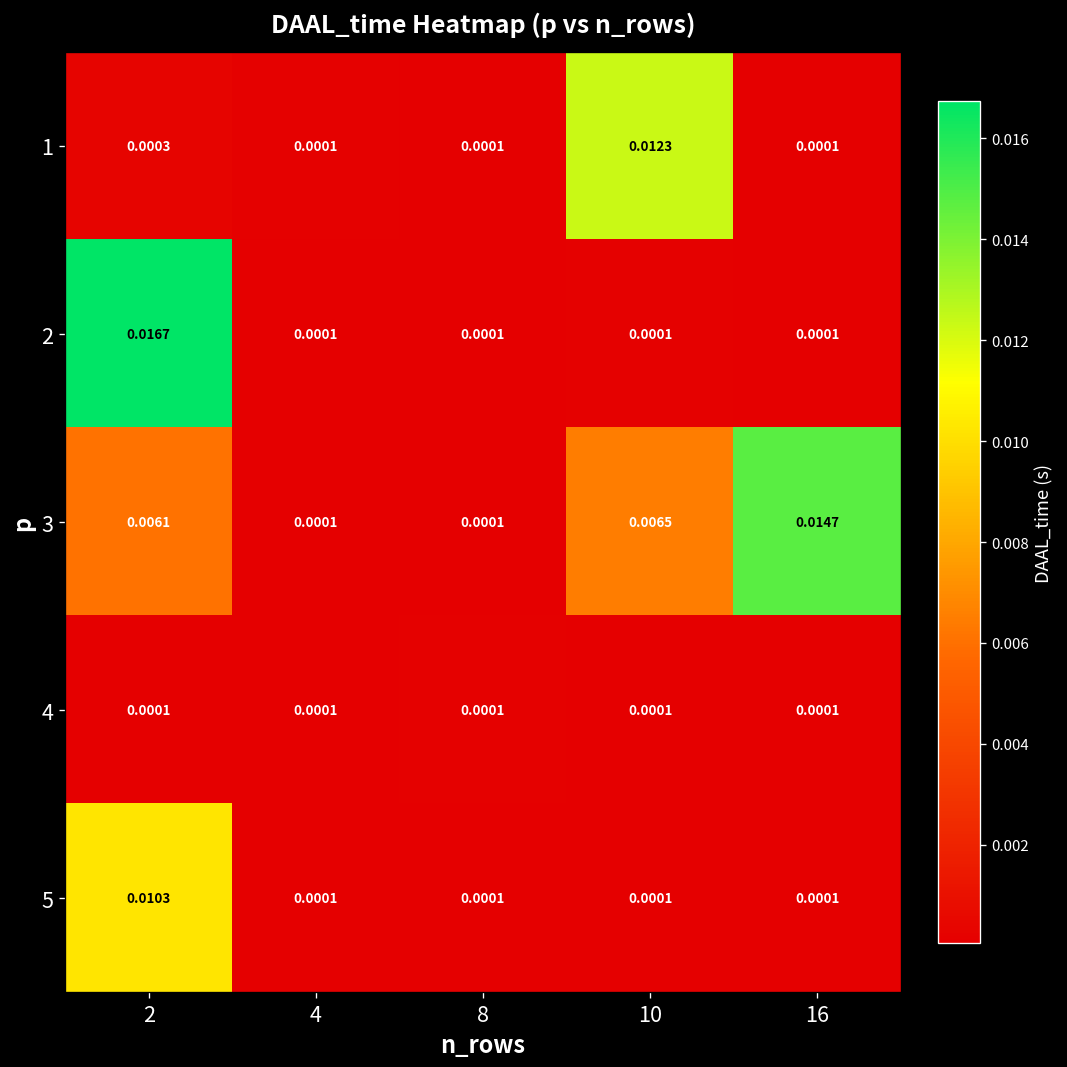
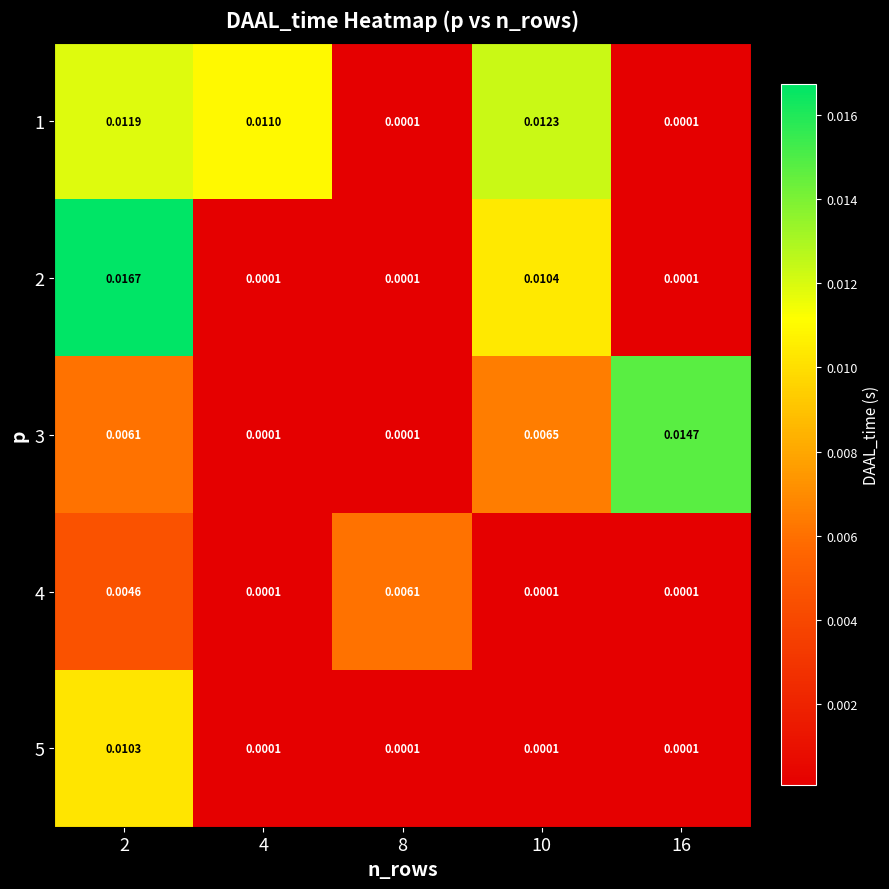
1, 2: 0.0003 -> 0.0119
1, 4: 0.0001 -> 0.0110
2, 10: 0.0001 -> 0.0104
4, 2: 0.0001 -> 0.0046
4, 8: 0.0001 -> 0.0061
